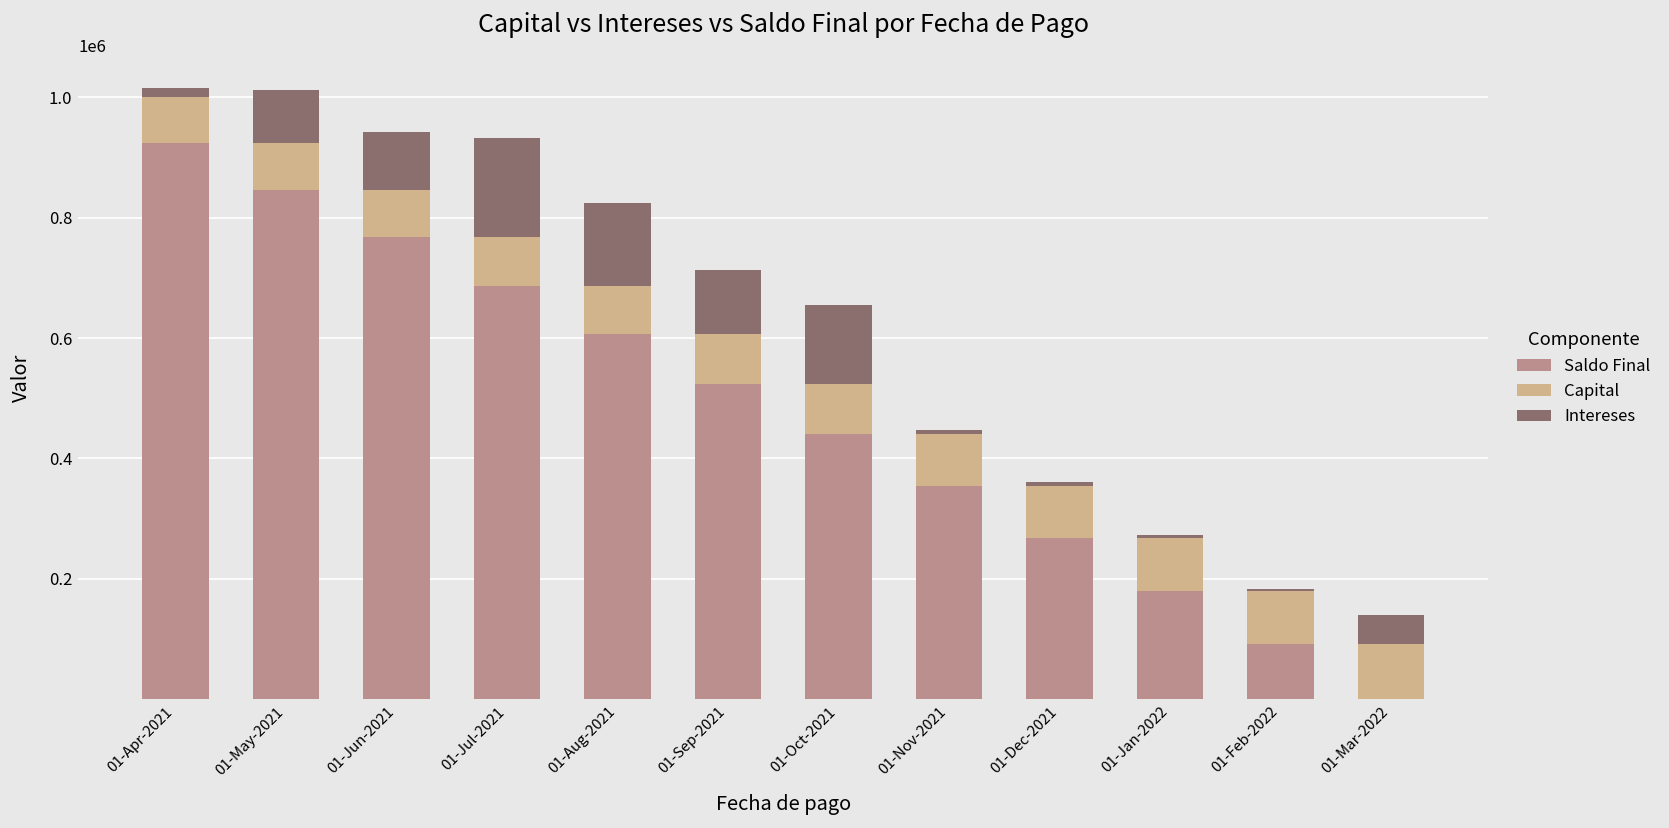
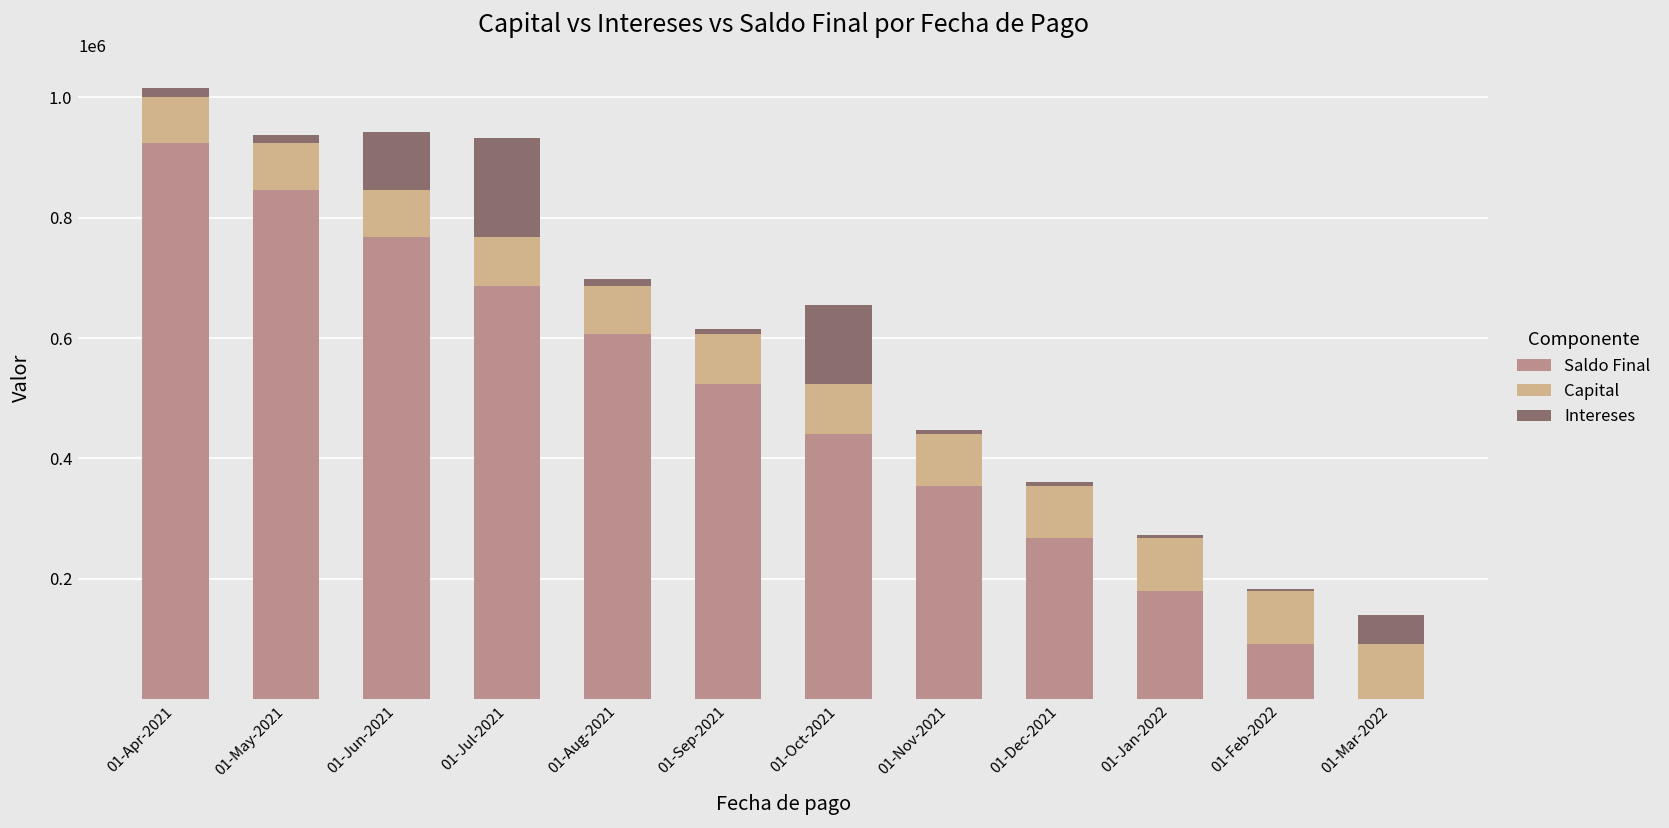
Intereses, 01-May-2021: 90000 -> 10000
Intereses, 01-Aug-2021: 140000 -> 10000
Intereses, 01-Sep-2021: 110000 -> 10000
